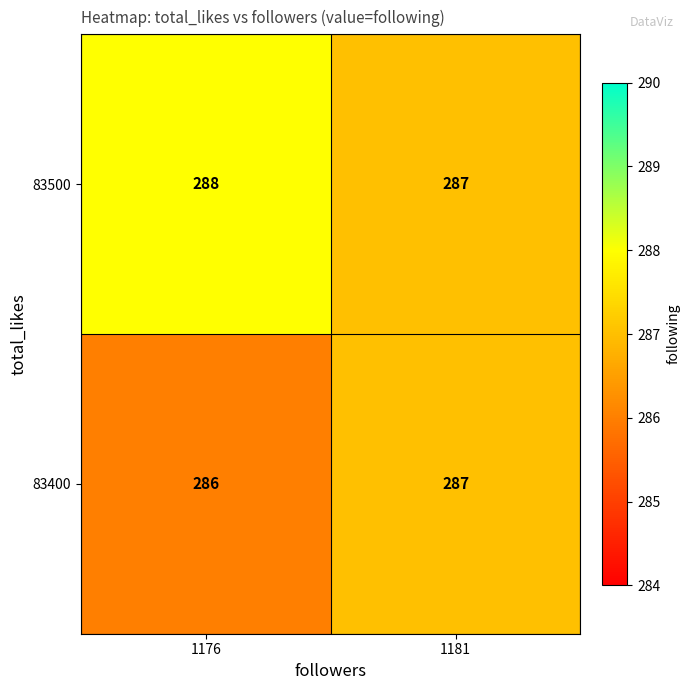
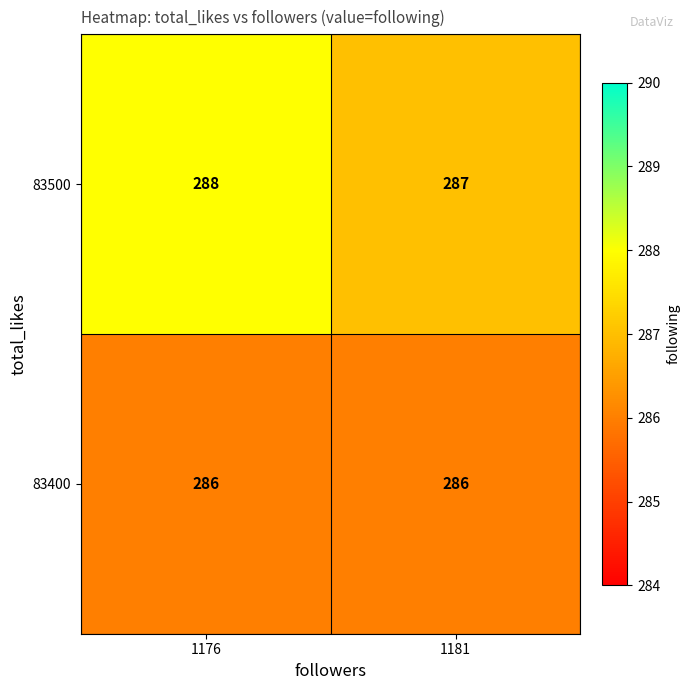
83400, 1181: 287 -> 286
